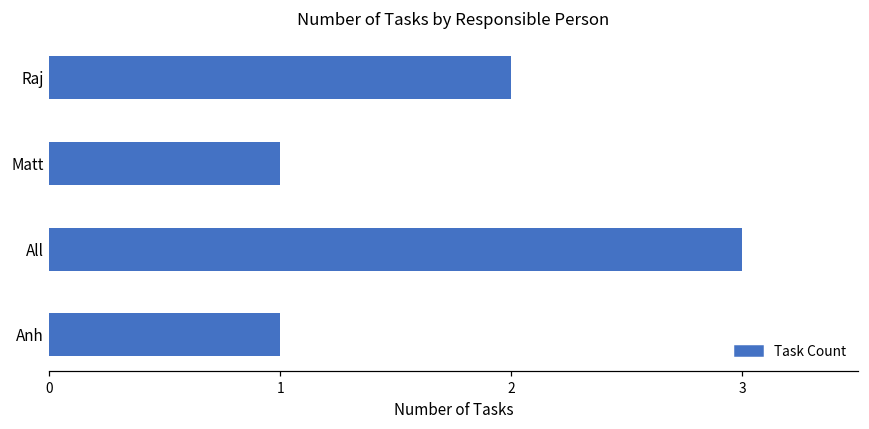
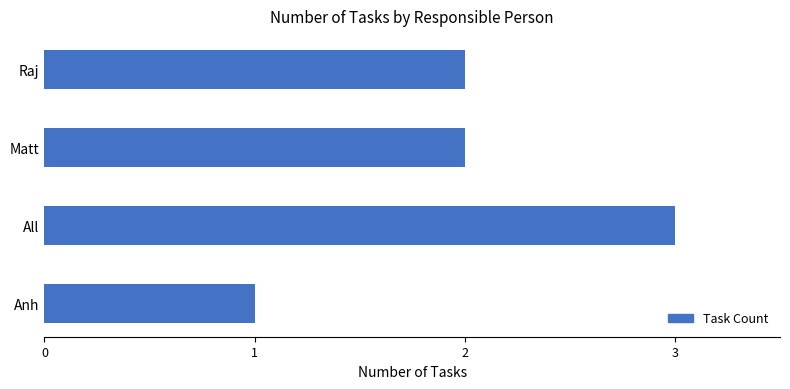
Matt: 1 -> 2
